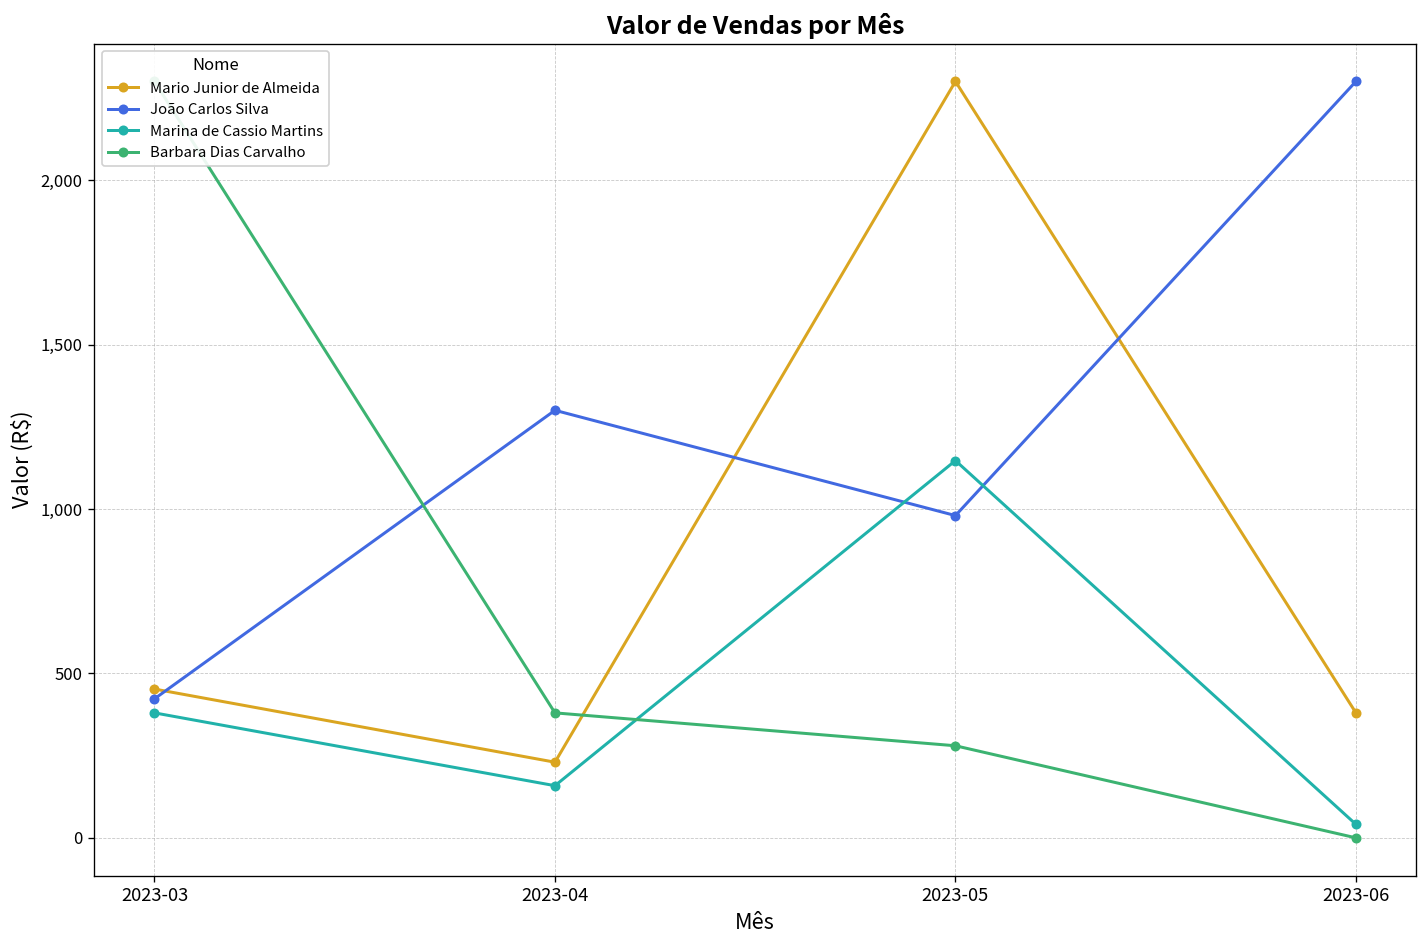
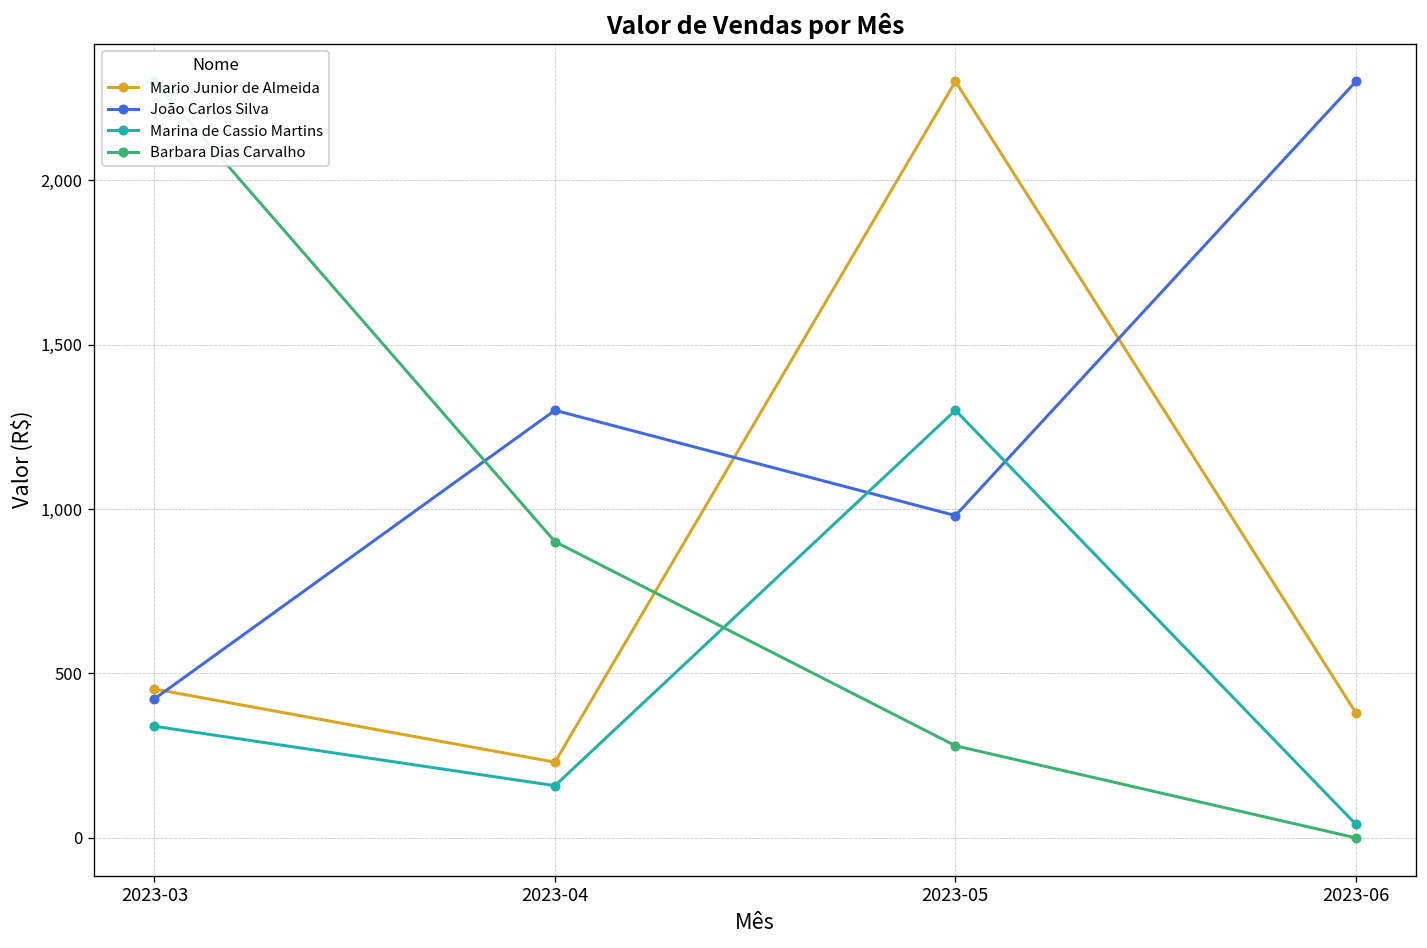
Marina de Cassio Martins, 2023-03: 380 -> 340
Barbara Dias Carvalho, 2023-04: 380 -> 900
Marina de Cassio Martins, 2023-05: 1,150 -> 1,300
